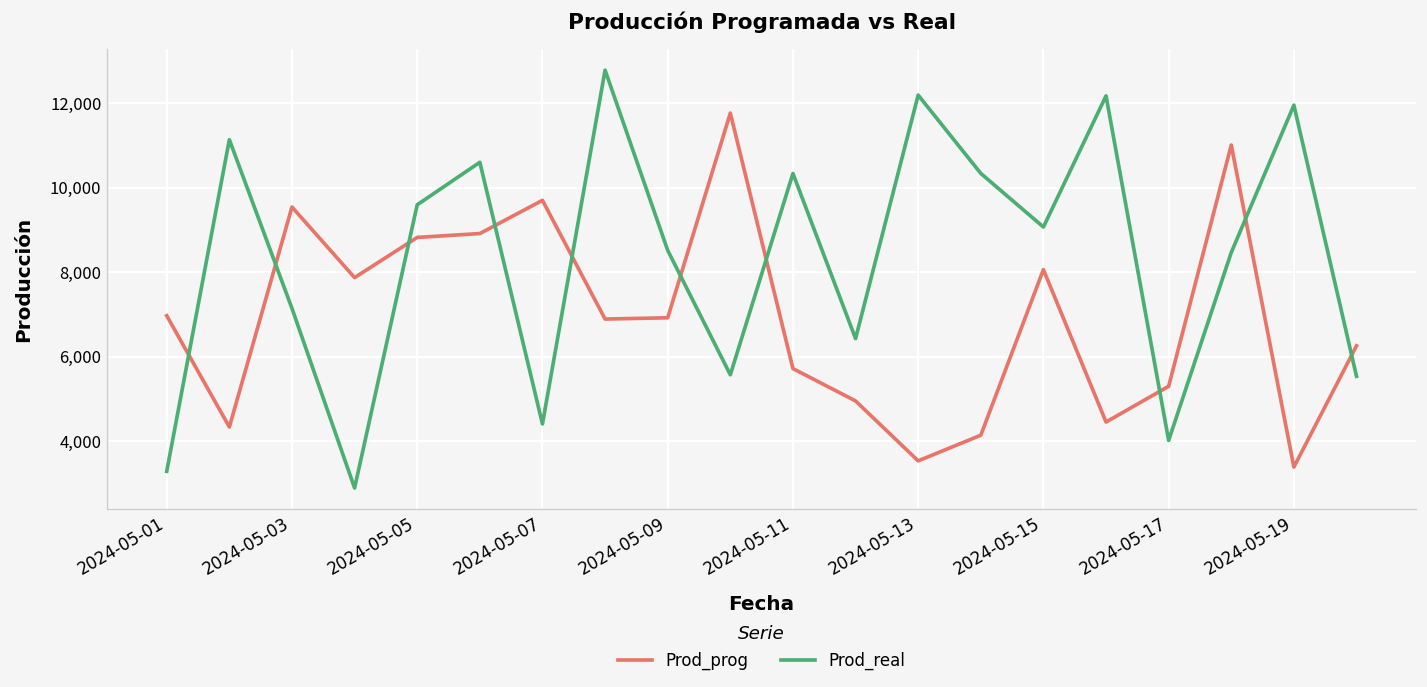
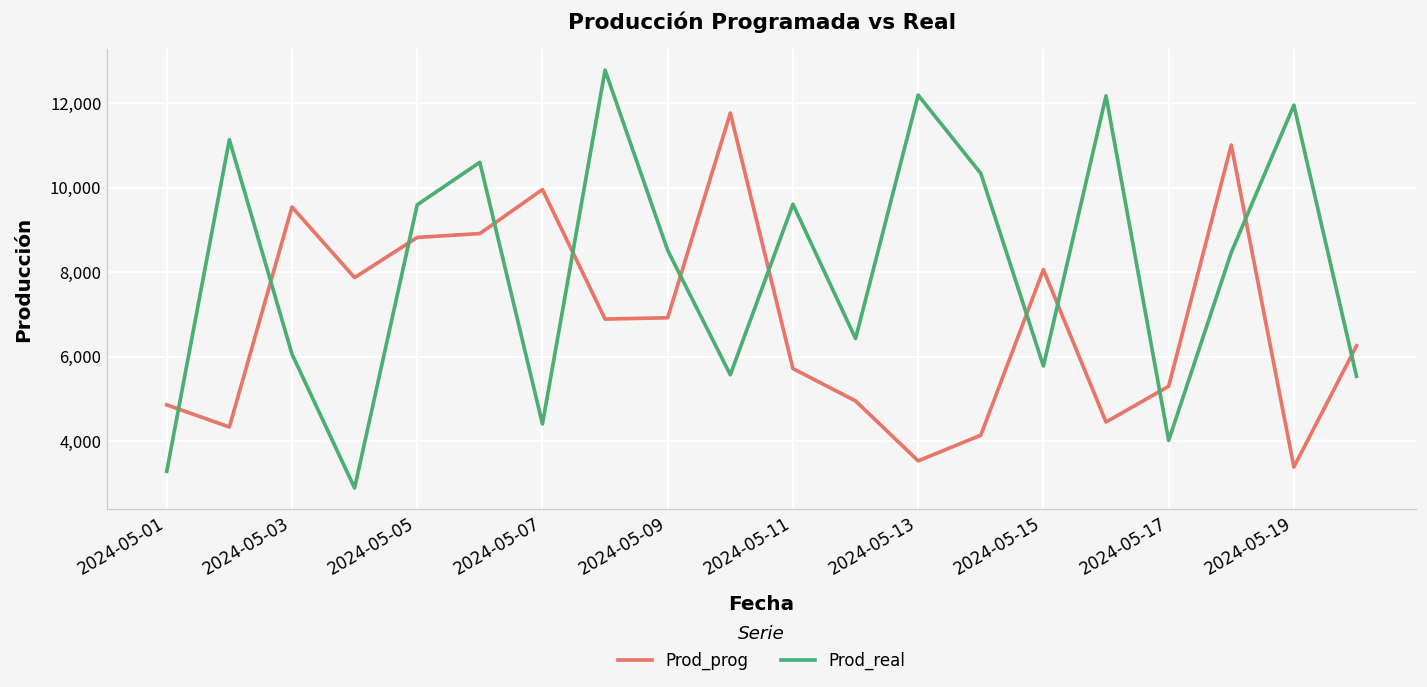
Prod_prog, 2024-05-01: 7,000 -> 4,900
Prod_real, 2024-05-03: 7,100 -> 6,100
Prod_prog, 2024-05-07: 9,700 -> 10,000
Prod_real, 2024-05-11: 10,300 -> 9,600
Prod_real, 2024-05-15: 9,100 -> 5,800
